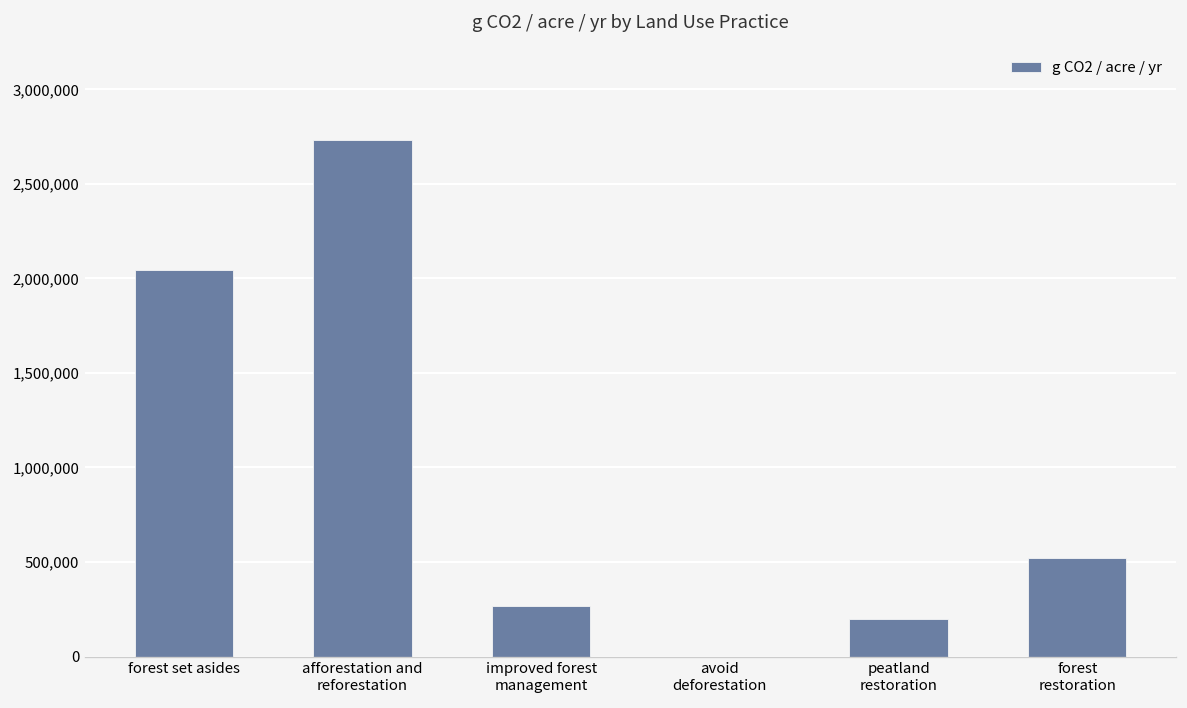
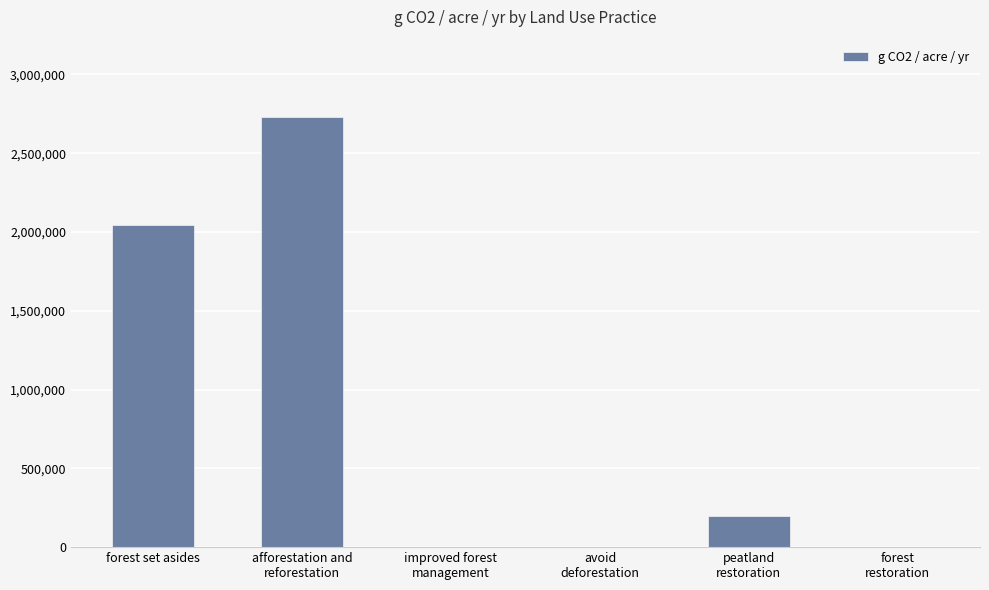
improved forest management: 270,000 -> 0
forest restoration: 520,000 -> 0
